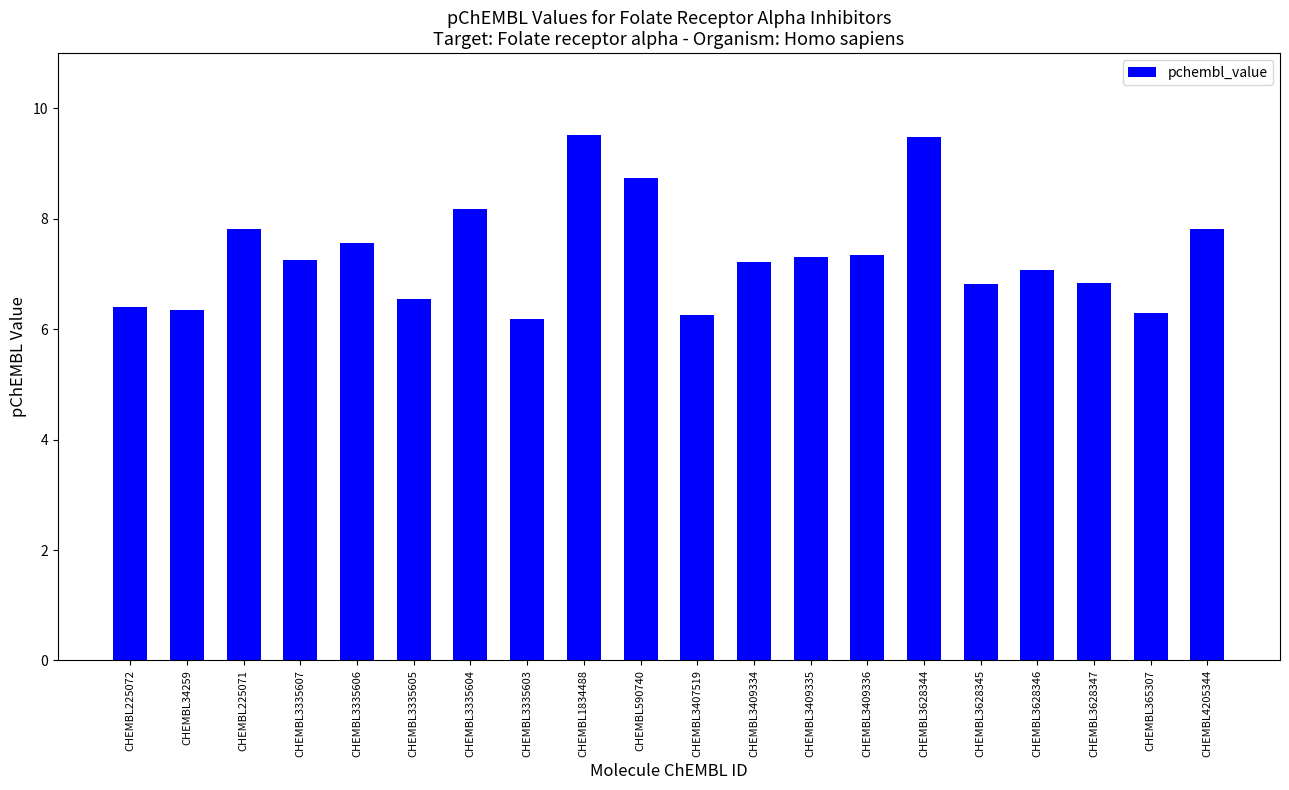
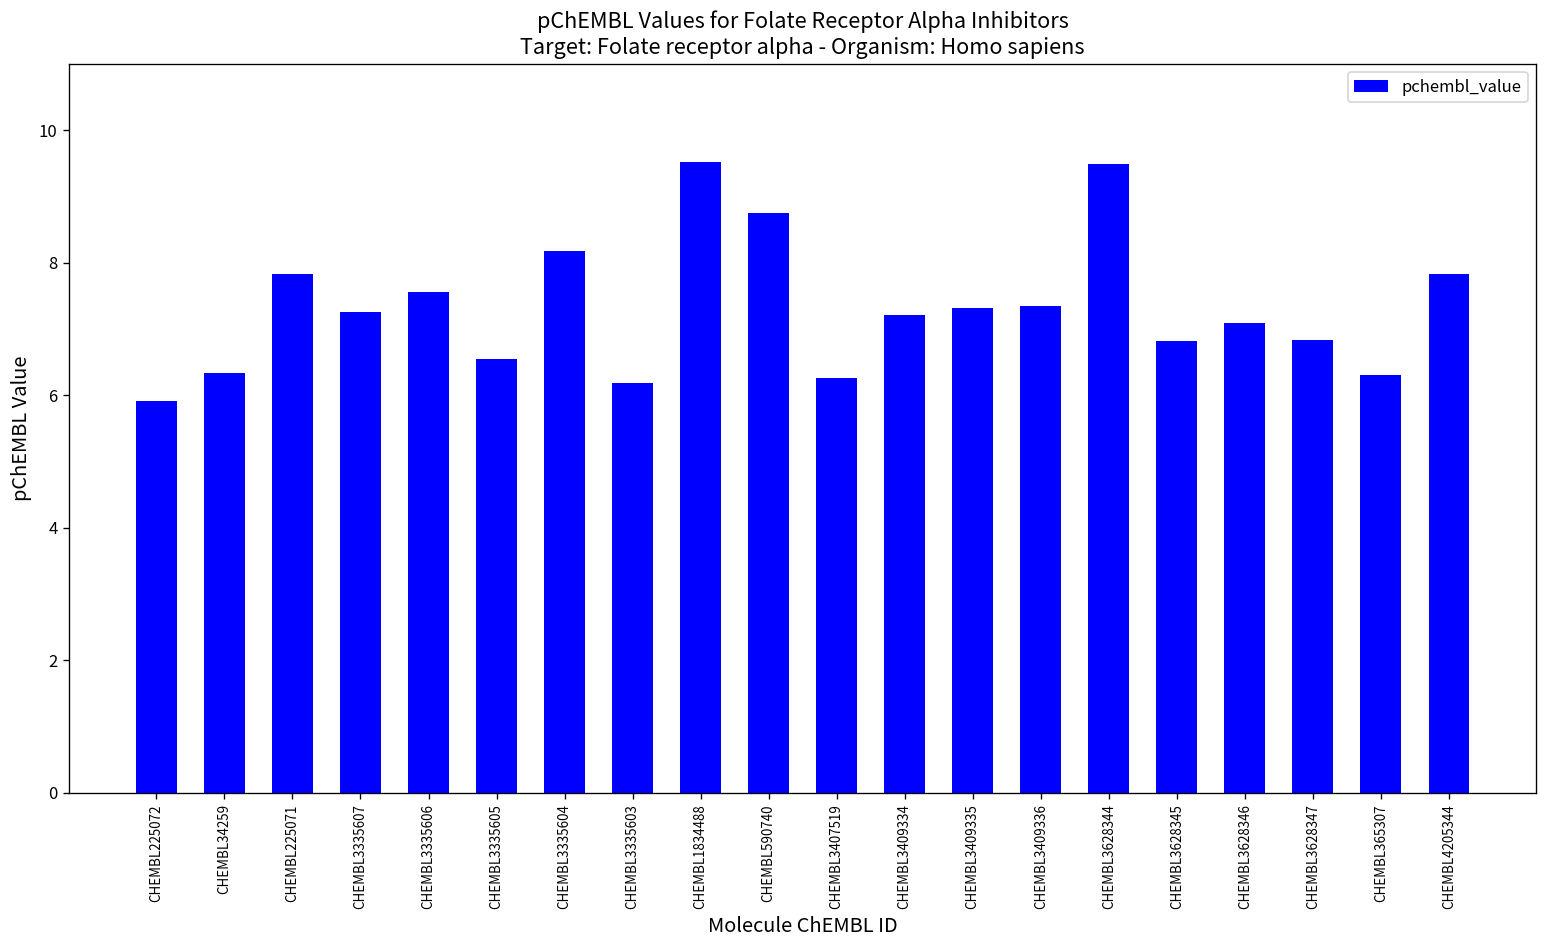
CHEMBL225072: 6.4 -> 5.9
